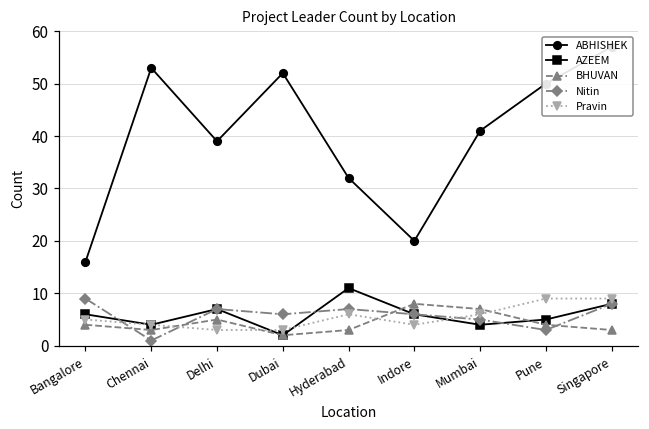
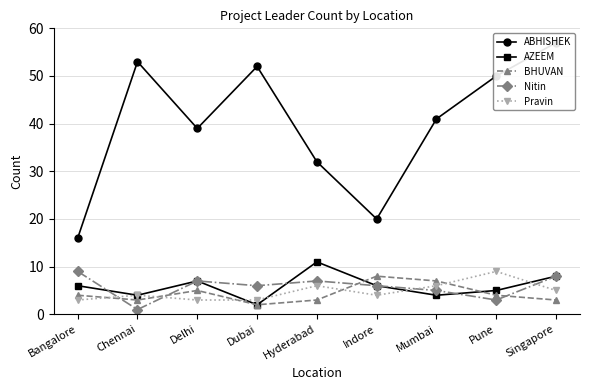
Pravin, Bangalore: 5 -> 3
Pravin, Singapore: 9 -> 5
